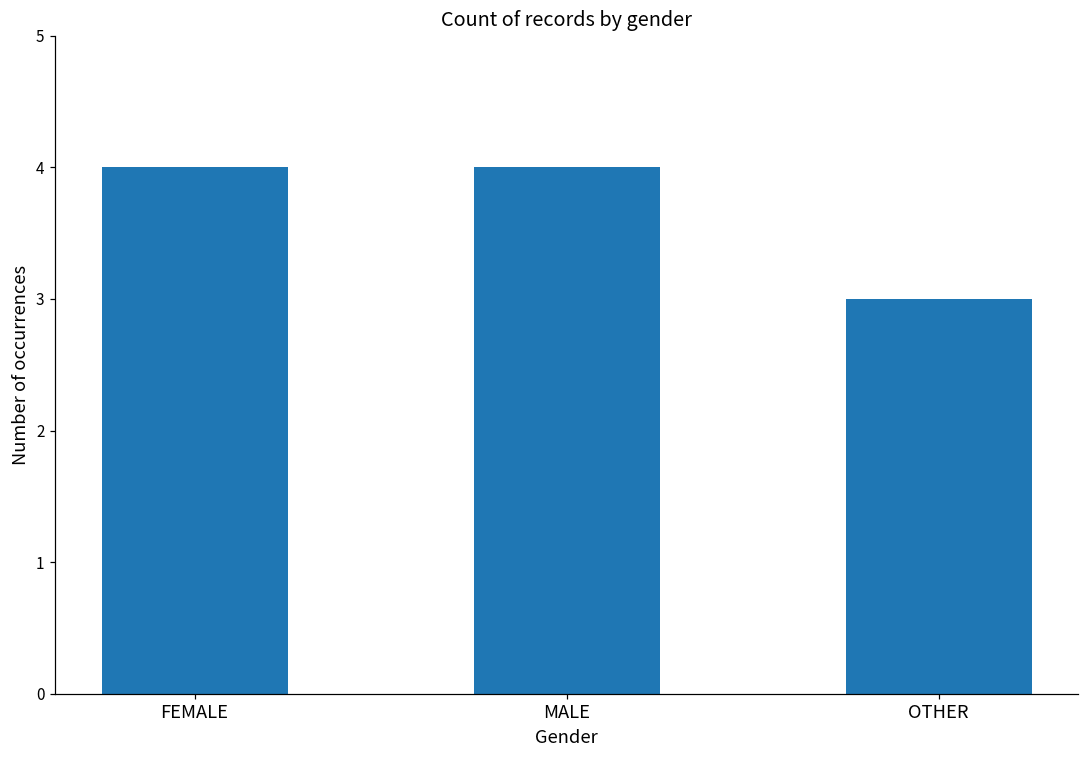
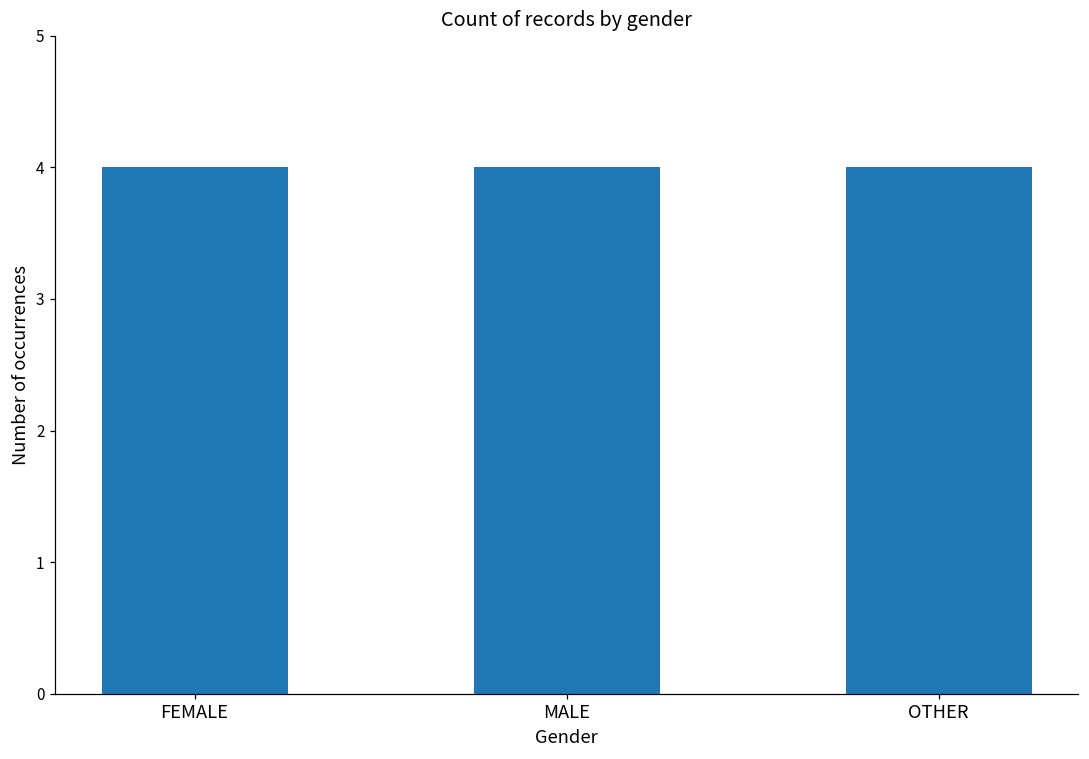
OTHER: 3 -> 4
